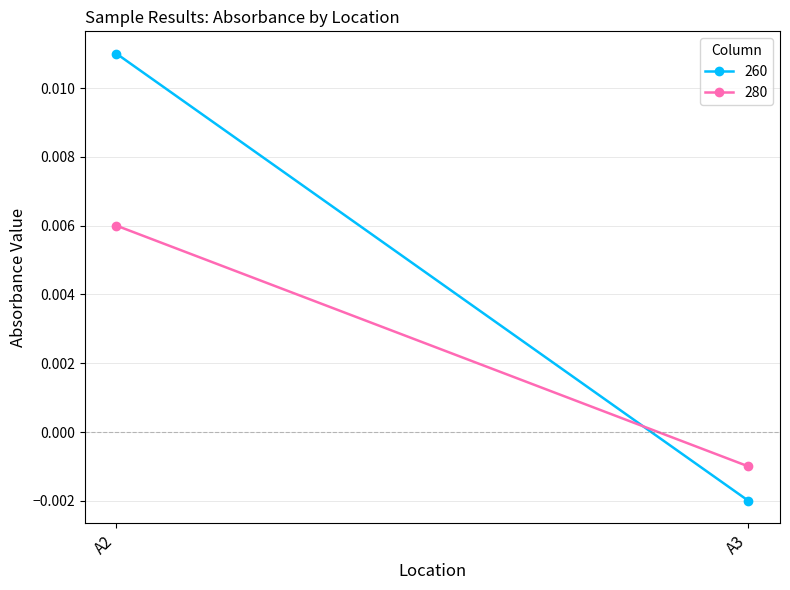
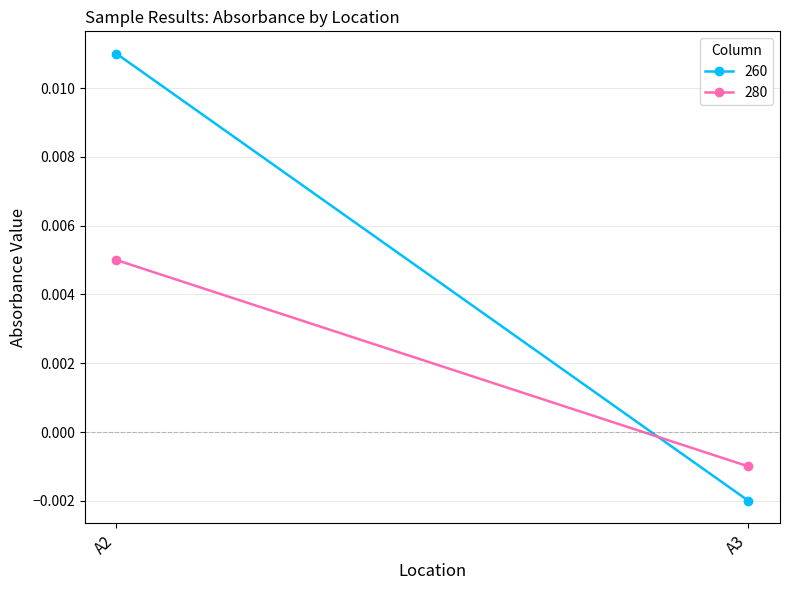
280, A2: 0.006 -> 0.005
